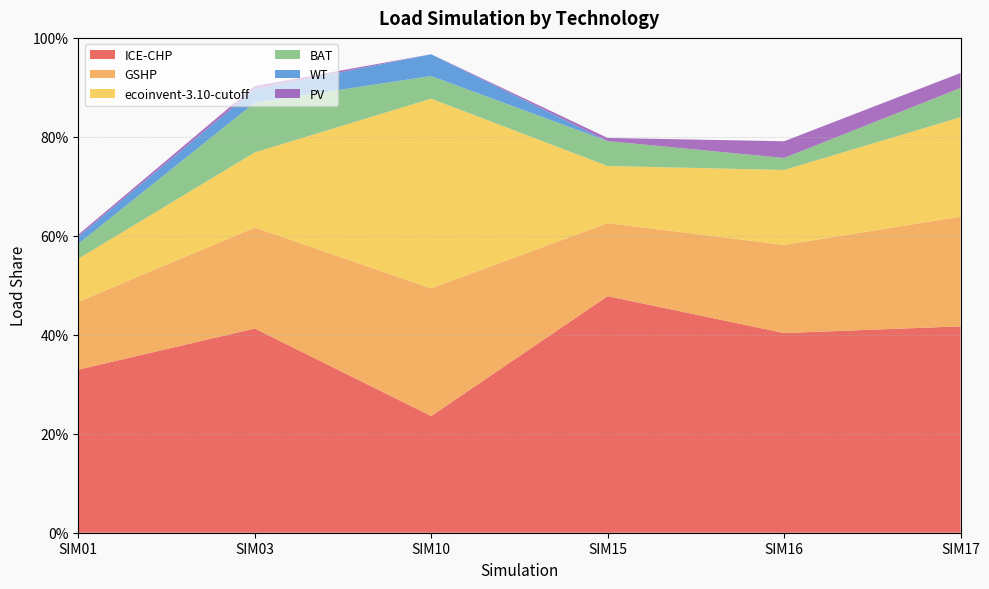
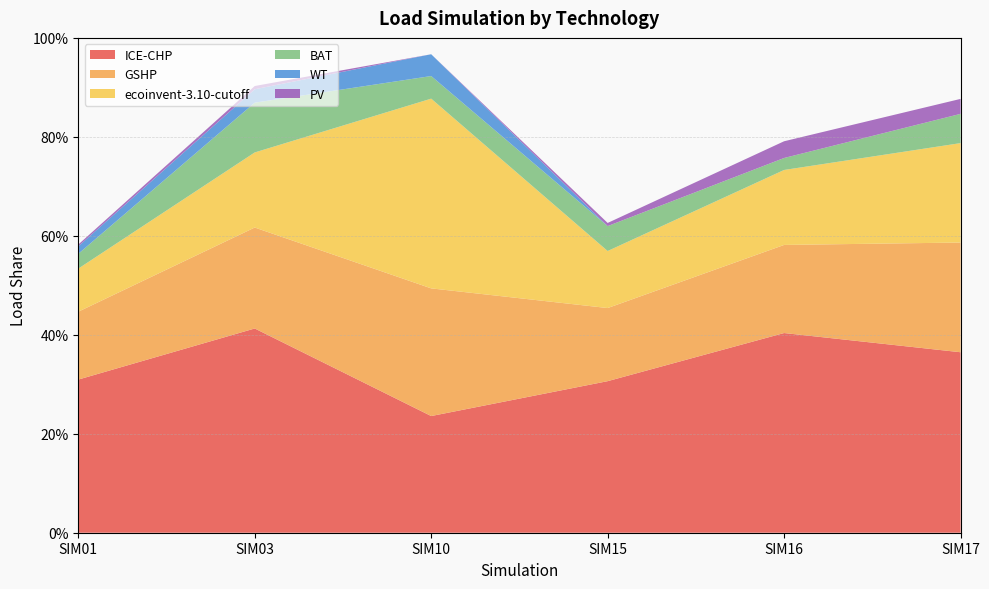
ICE-CHP, SIM01: 33% -> 31%
ICE-CHP, SIM15: 48% -> 31%
ICE-CHP, SIM17: 42% -> 36%
